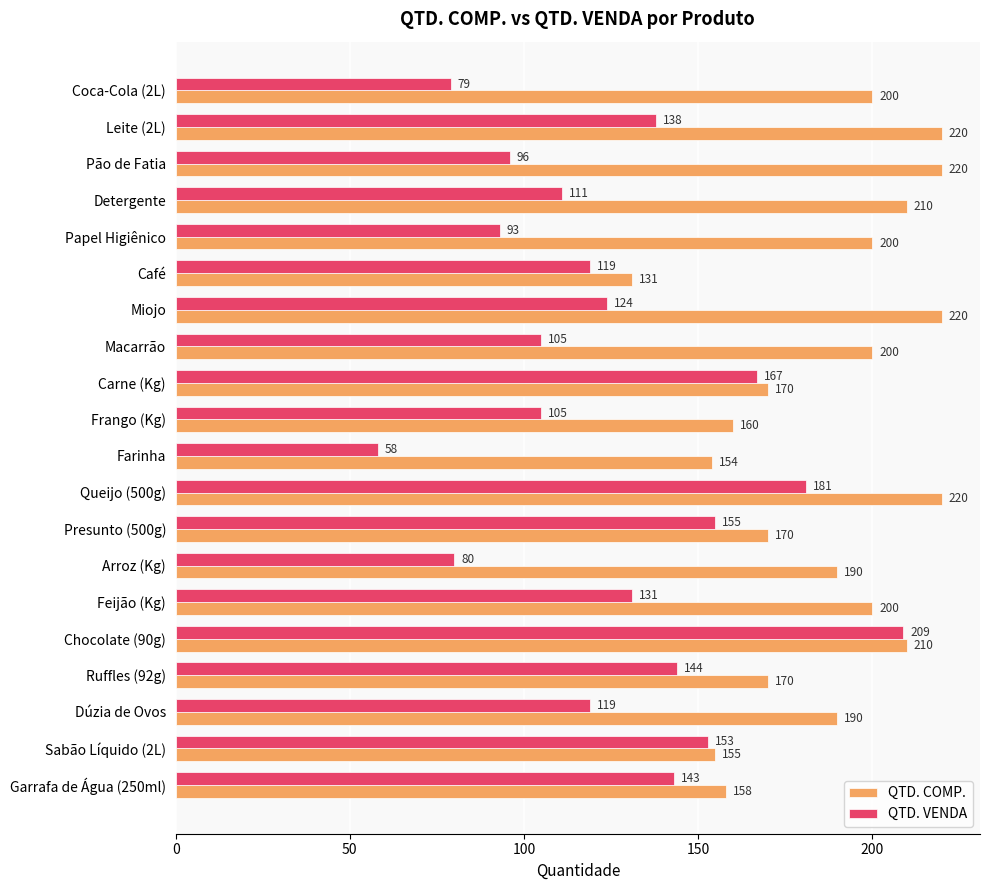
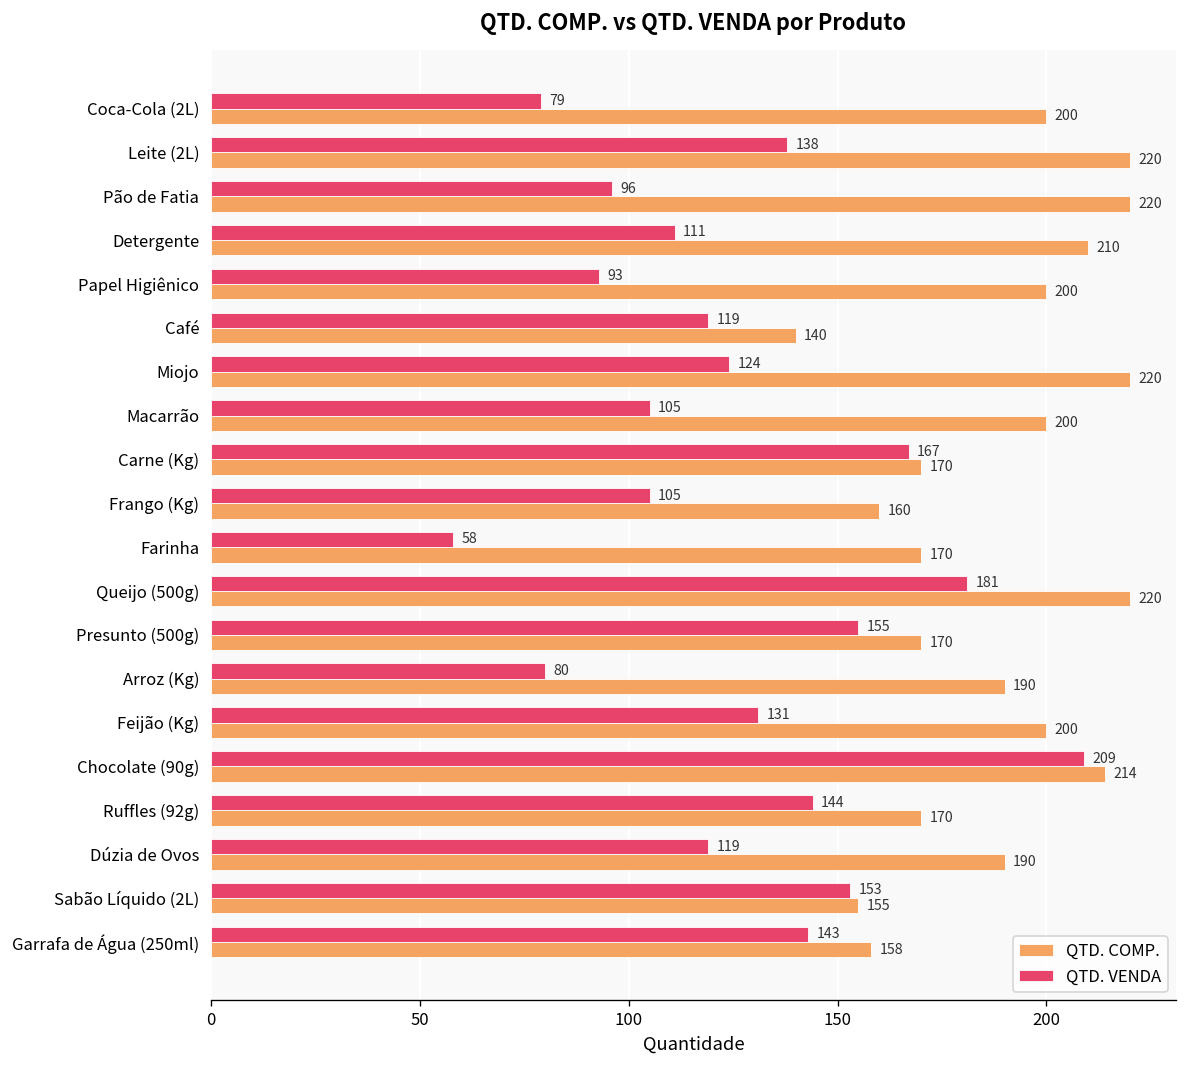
QTD. COMP., Café: 131 -> 140
QTD. COMP., Farinha: 154 -> 170
QTD. COMP., Chocolate (90g): 210 -> 214
